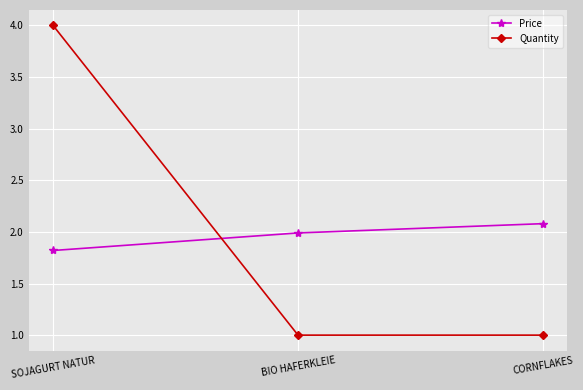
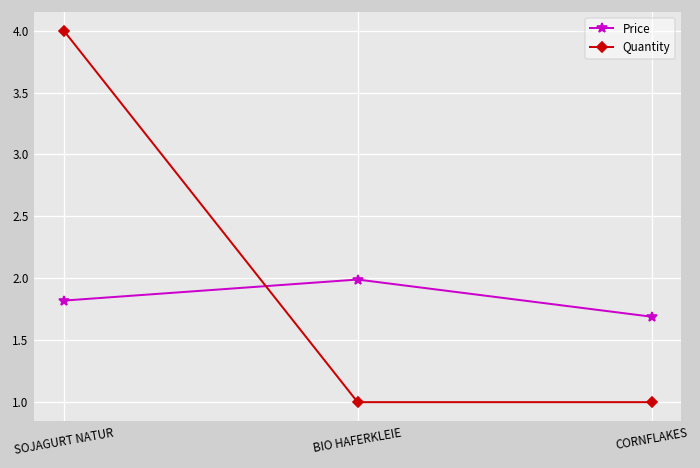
Price, CORNFLAKES: 2.08 -> 1.69
